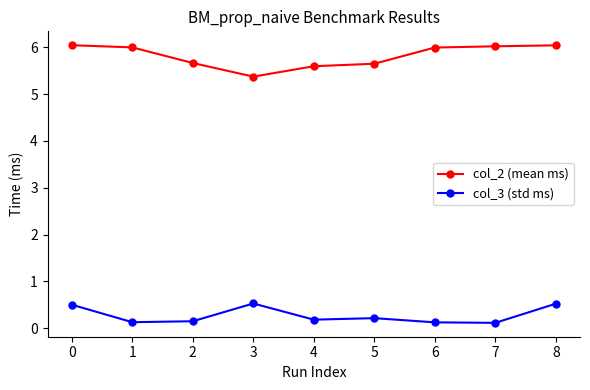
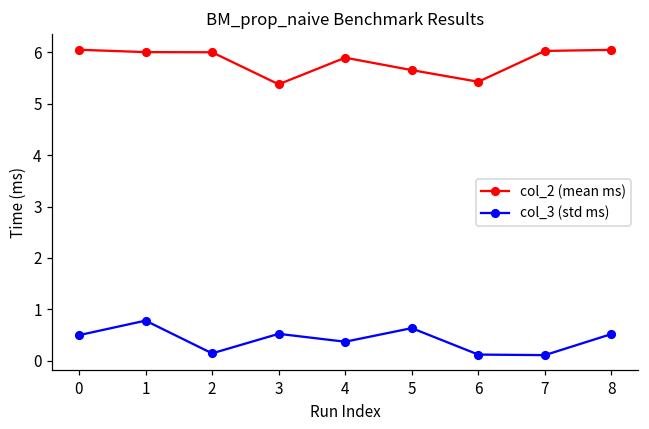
col_3 (std ms), 1: 0.1 -> 0.8
col_2 (mean ms), 2: 5.7 -> 6.0
col_2 (mean ms), 4: 5.6 -> 5.9
col_3 (std ms), 4: 0.2 -> 0.4
col_3 (std ms), 5: 0.2 -> 0.6
col_2 (mean ms), 6: 6.0 -> 5.4
